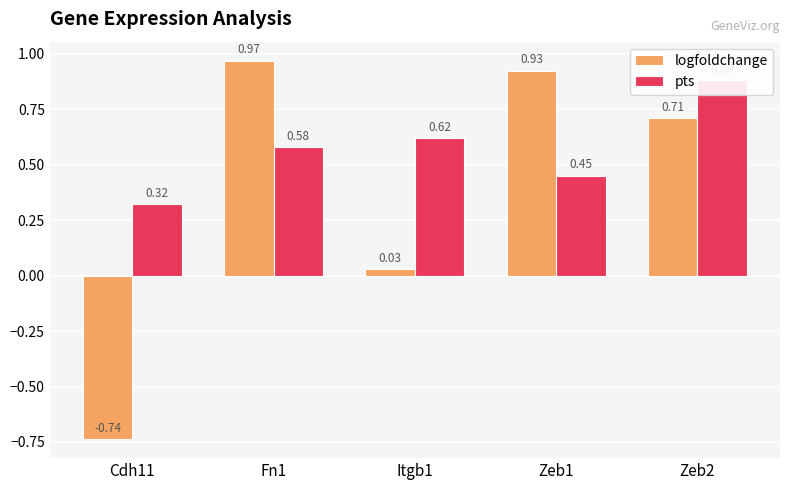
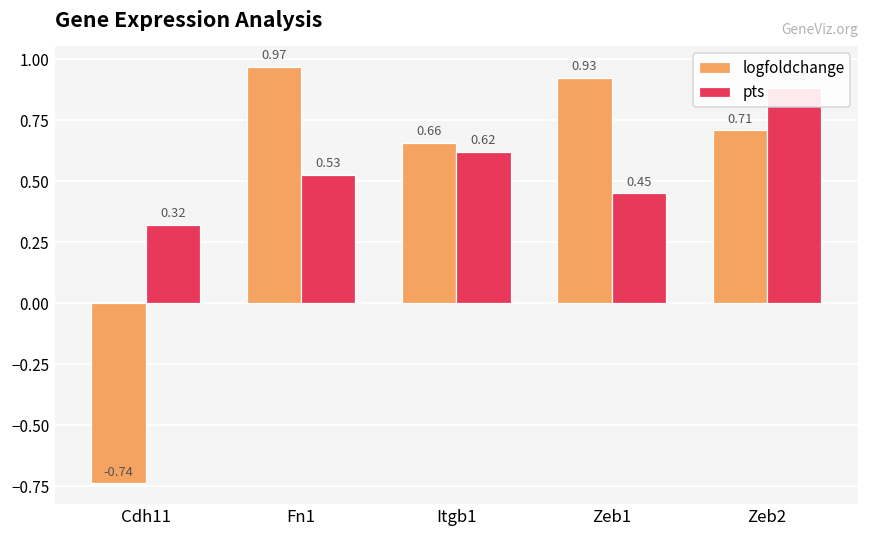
pts, Fn1: 0.58 -> 0.53
logfoldchange, Itgb1: 0.03 -> 0.66
